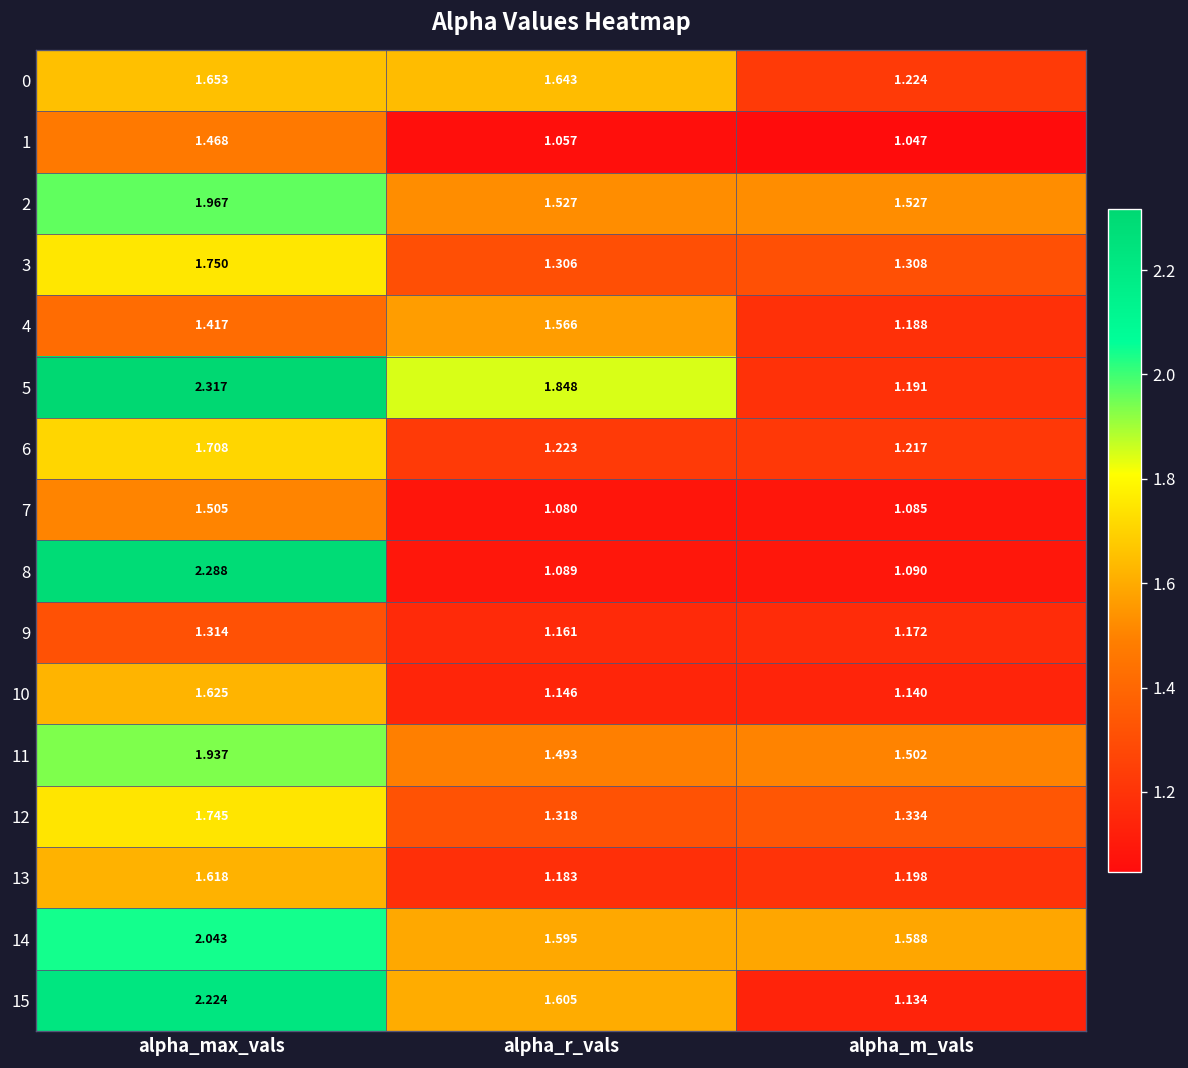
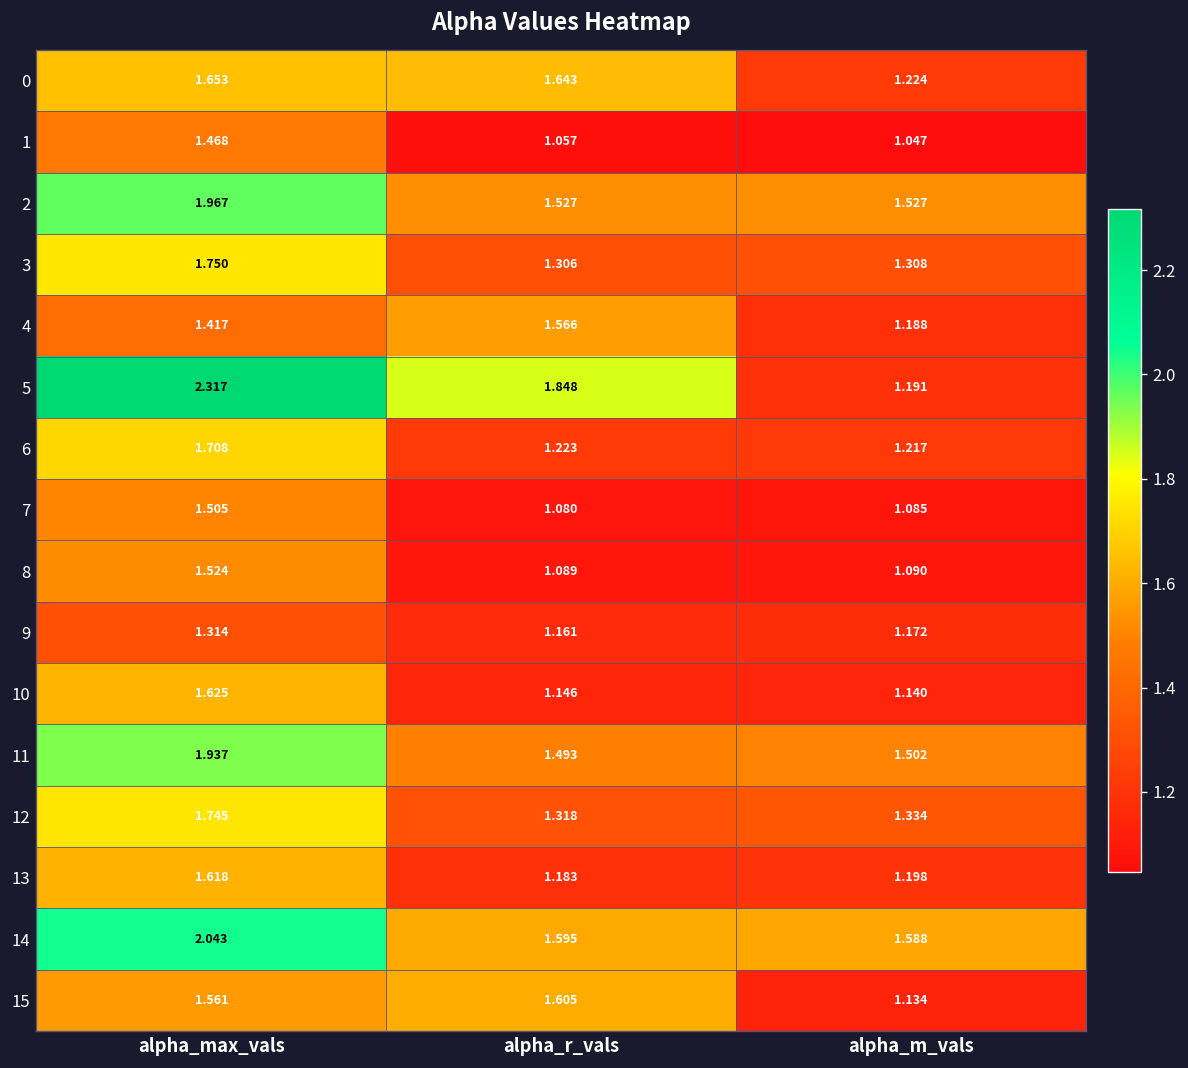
8, alpha_max_vals: 2.288 -> 1.524
15, alpha_max_vals: 2.224 -> 1.561
